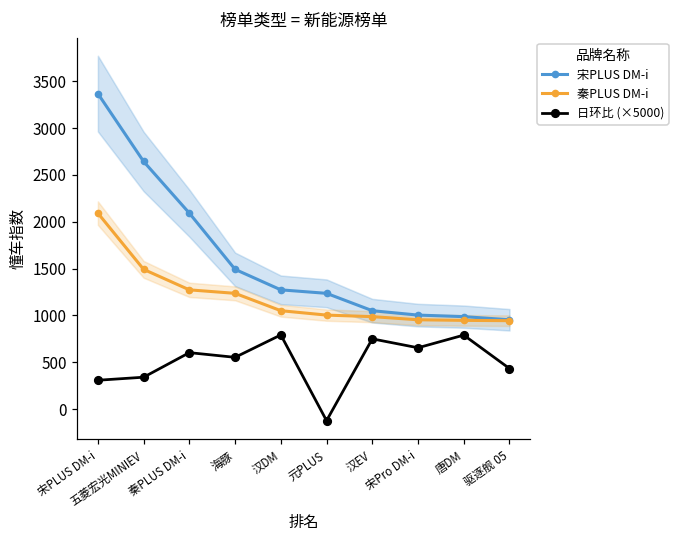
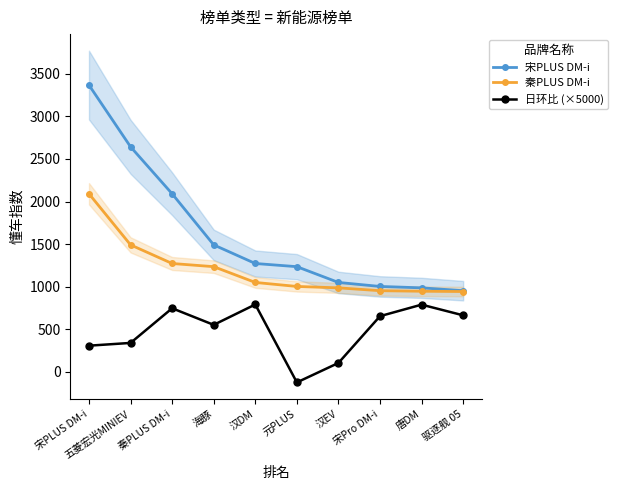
日环比 (×5000), 秦PLUS DM-i: 600 -> 700
日环比 (×5000), 汉EV: 700 -> 100
日环比 (×5000), 驱逐舰 05: 400 -> 700
